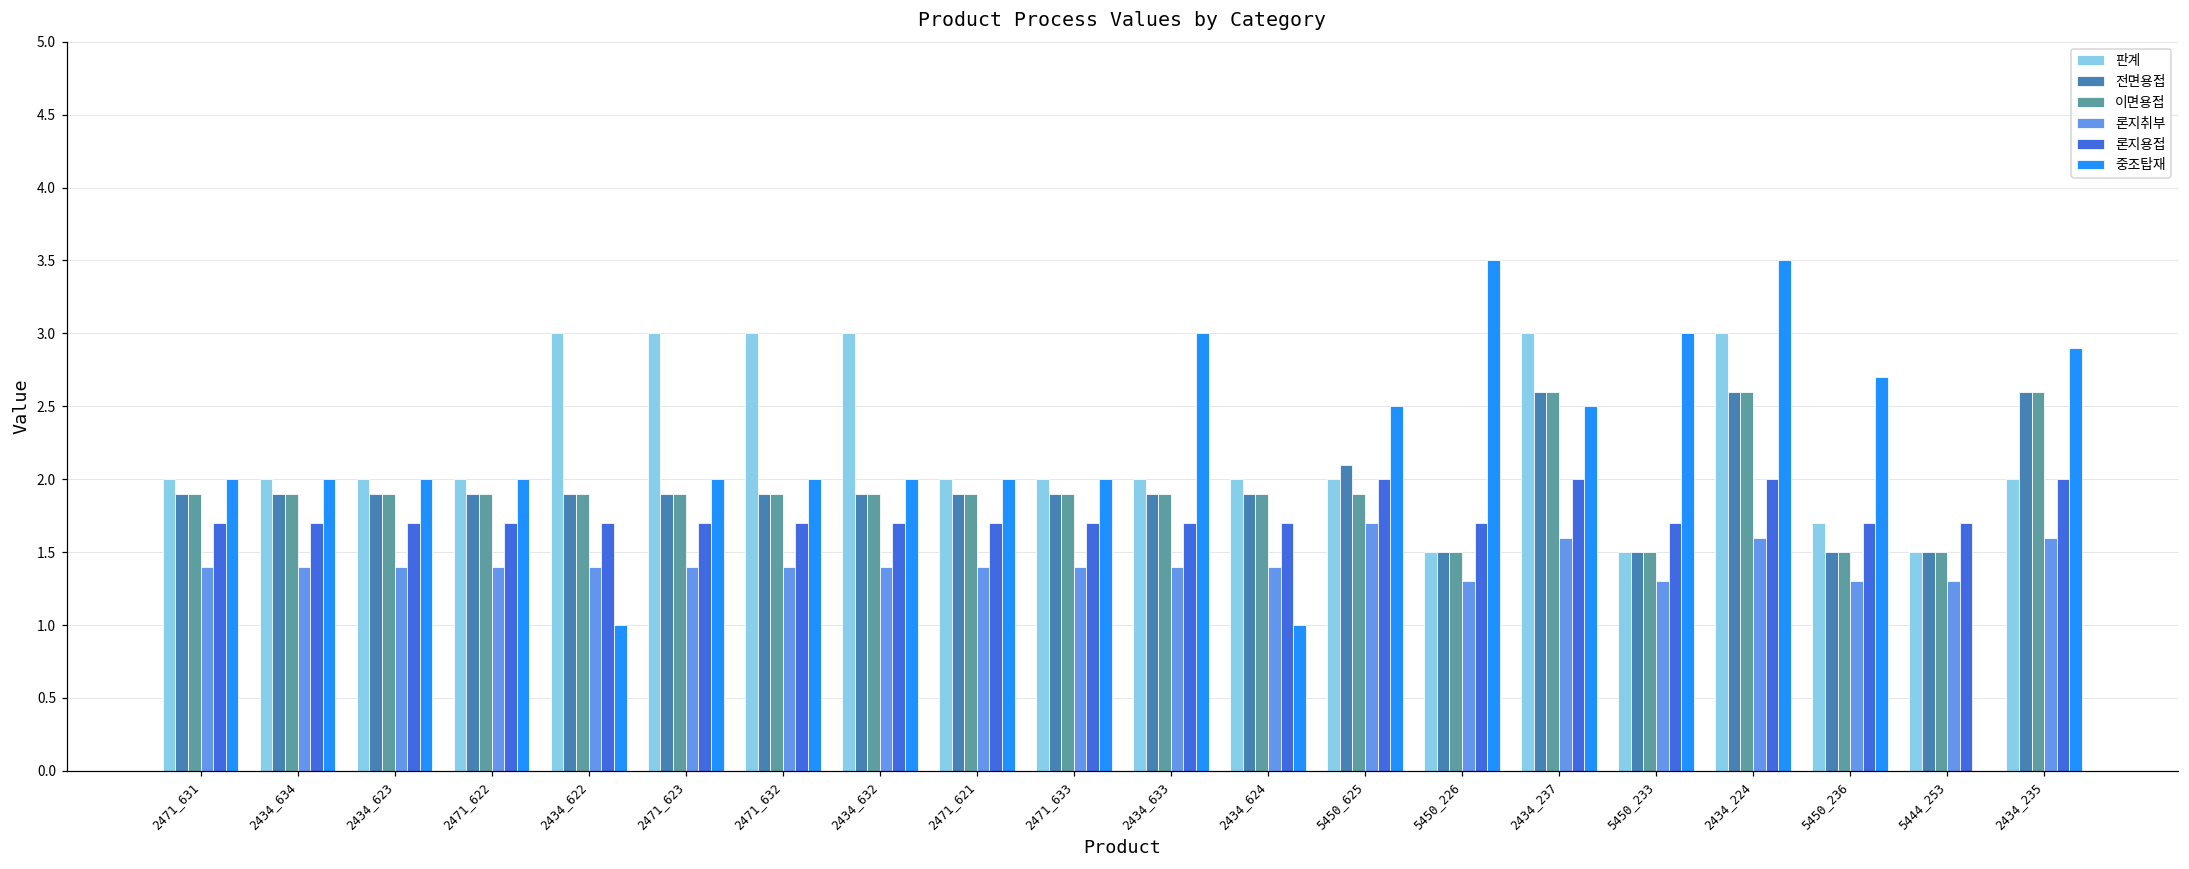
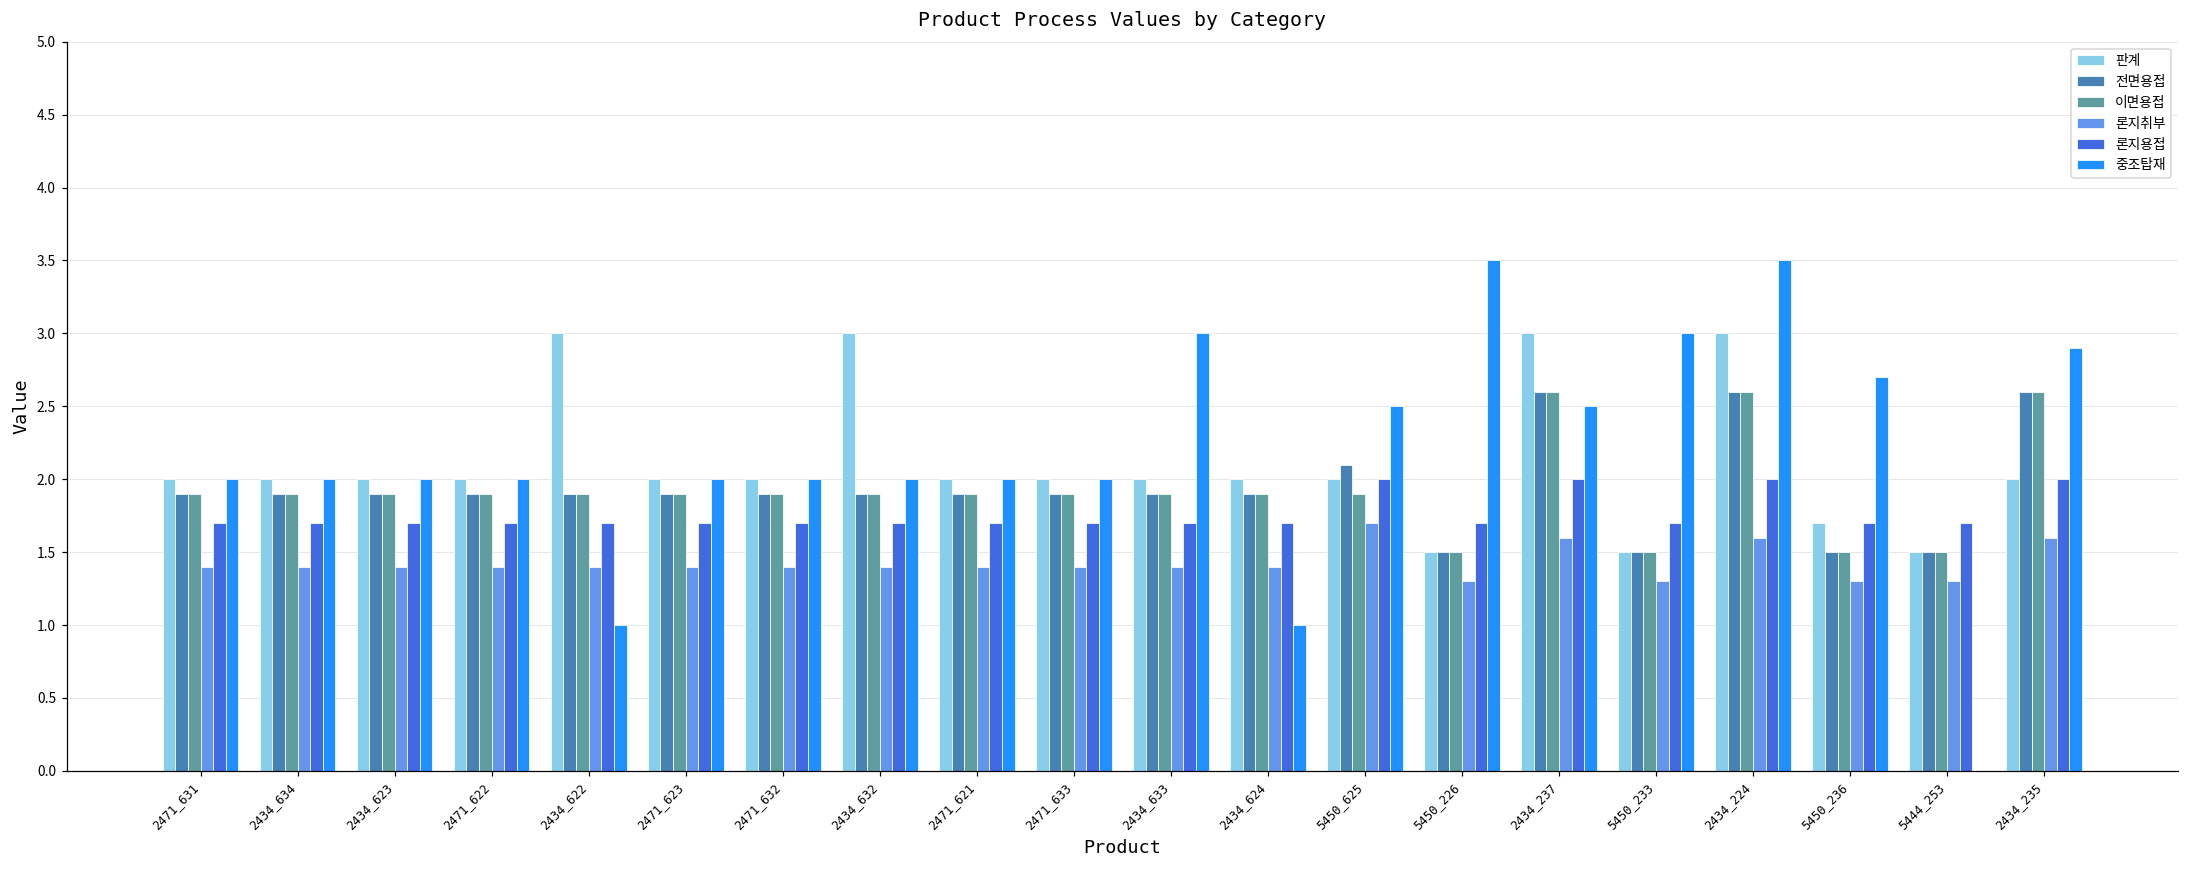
판계, 2471_623: 3 -> 2
판계, 2471_632: 3 -> 2
